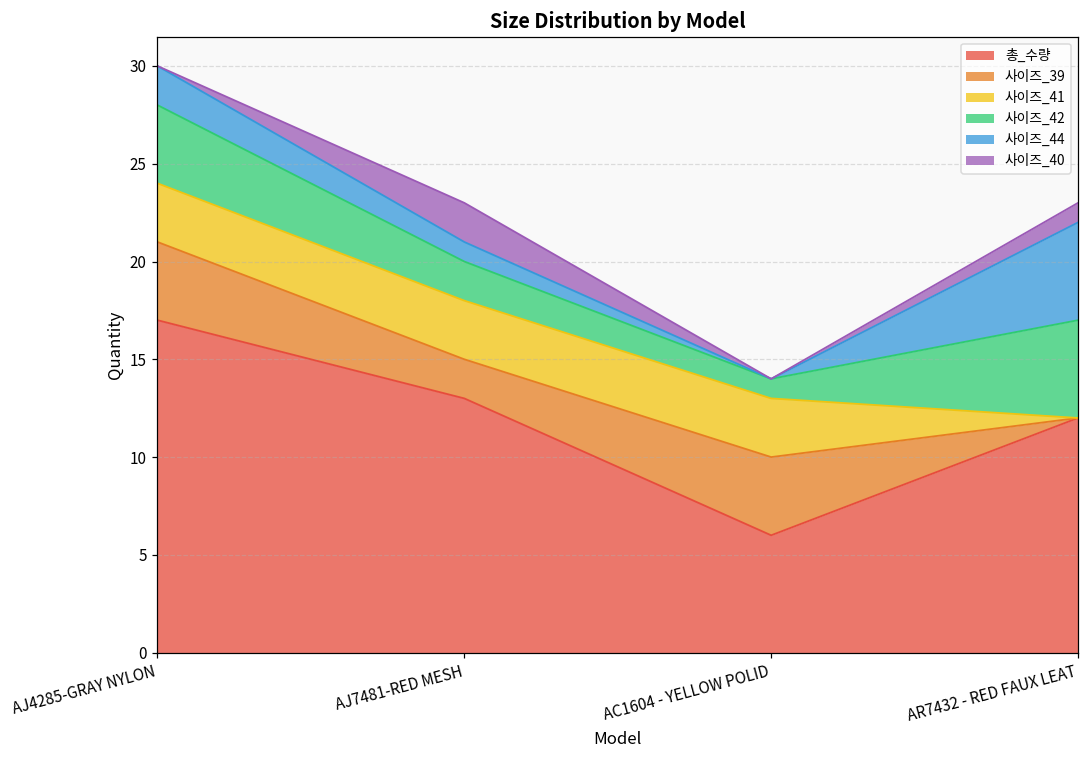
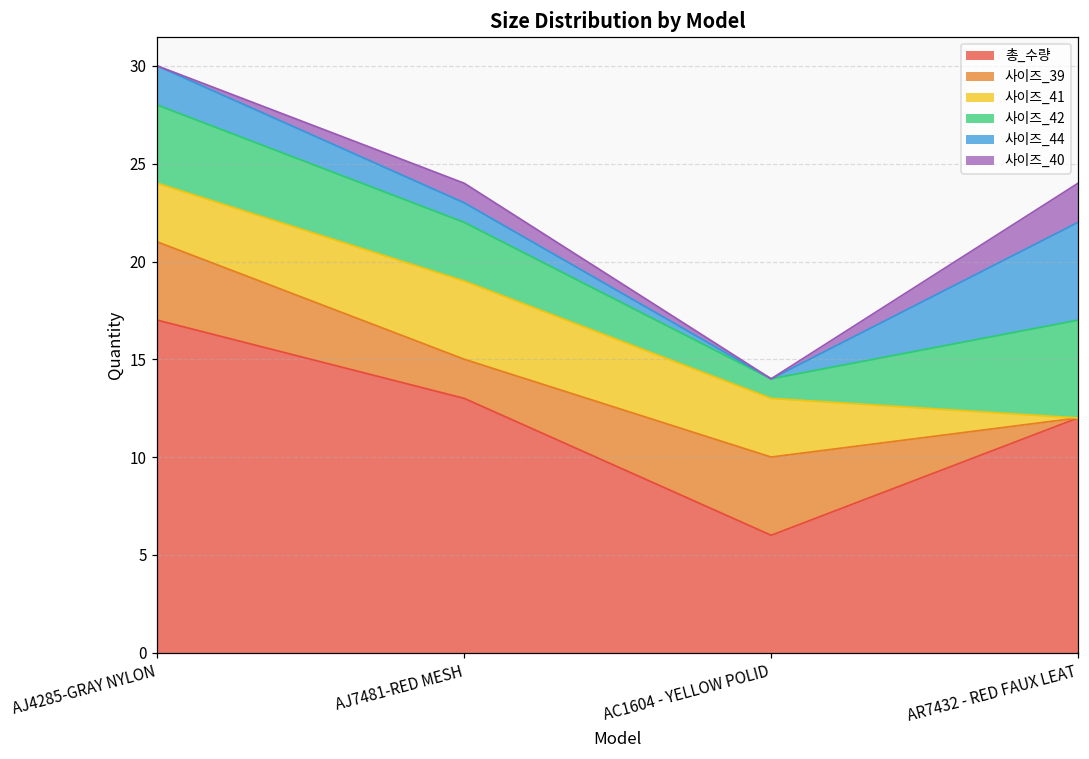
사이즈_41, AJ7481-RED MESH: 3 -> 4
사이즈_42, AJ7481-RED MESH: 2 -> 3
사이즈_40, AJ7481-RED MESH: 2 -> 1
사이즈_40, AR7432 - RED FAUX LEAT: 1 -> 2
